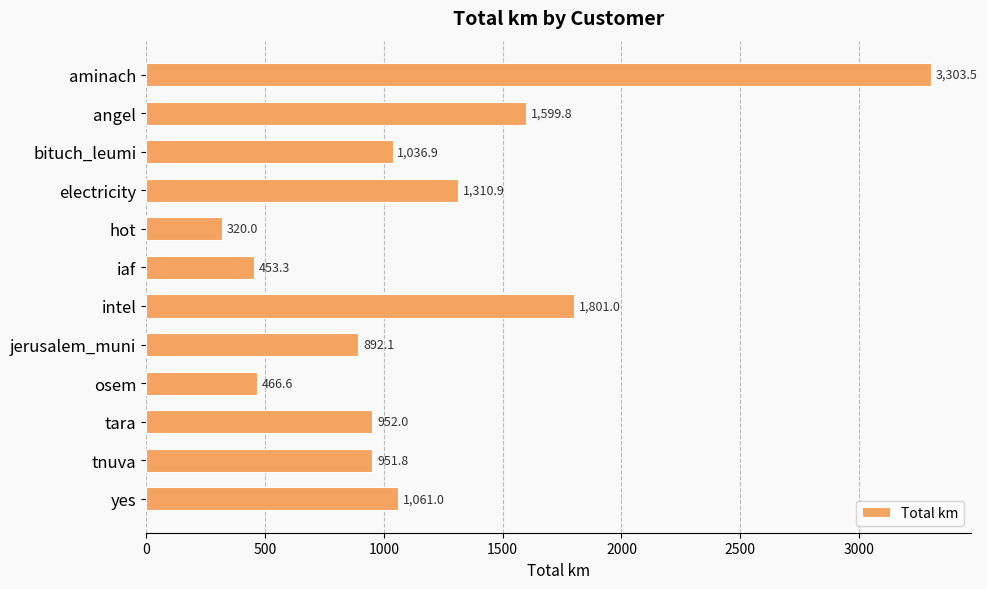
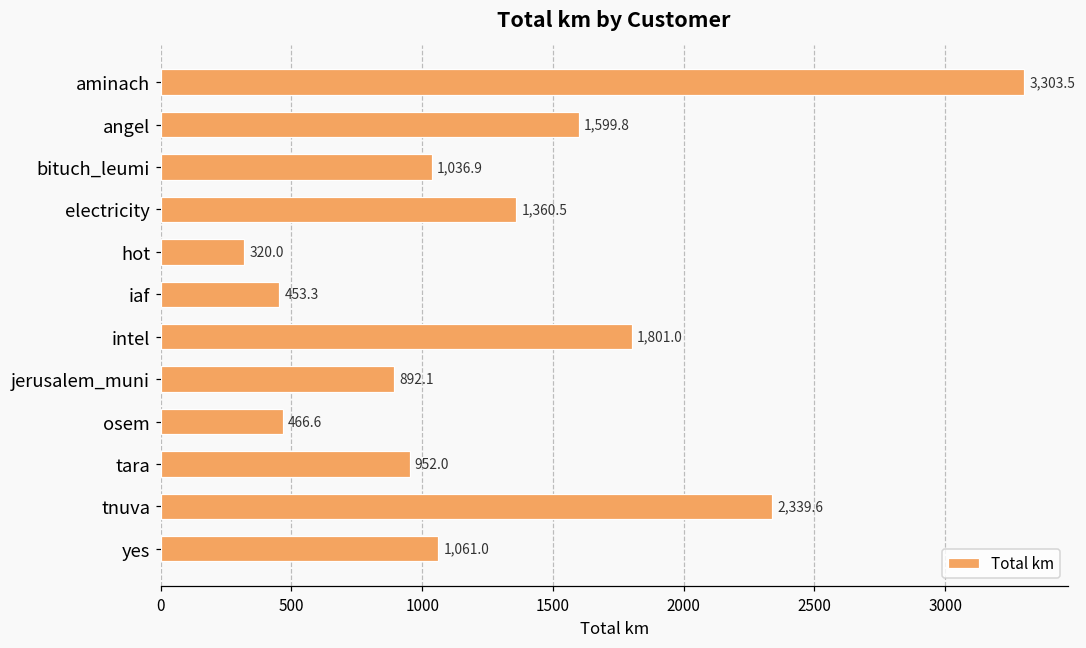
electricity: 1,310.9 -> 1,360.5
tnuva: 951.8 -> 2,339.6
